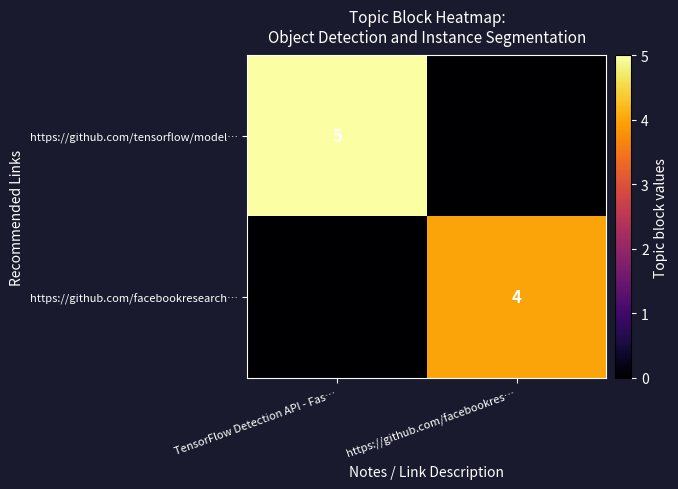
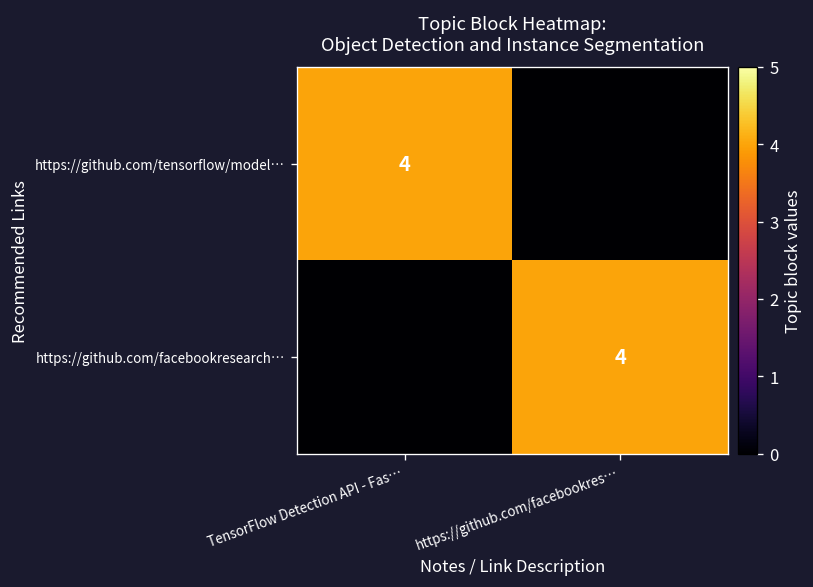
https://github.com/tensorflow/model…, TensorFlow Detection API - Fas…: 5 -> 4
